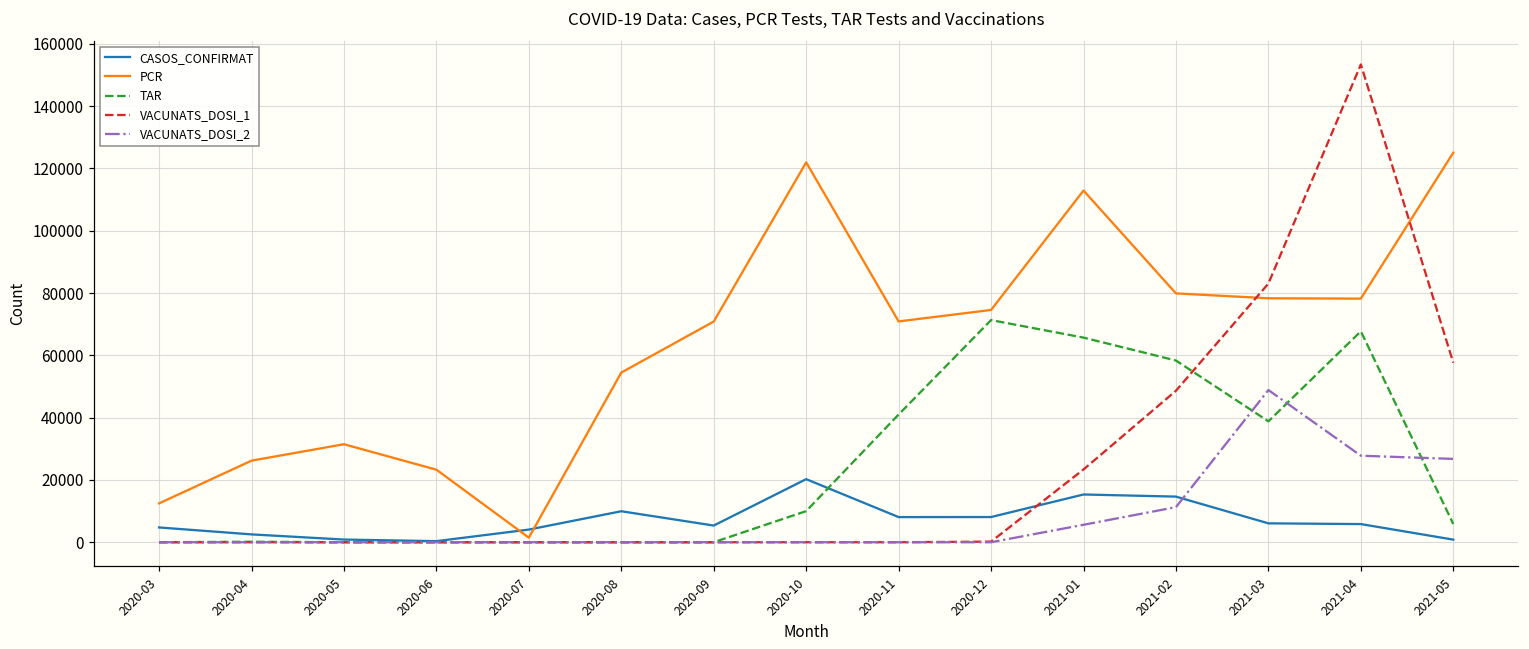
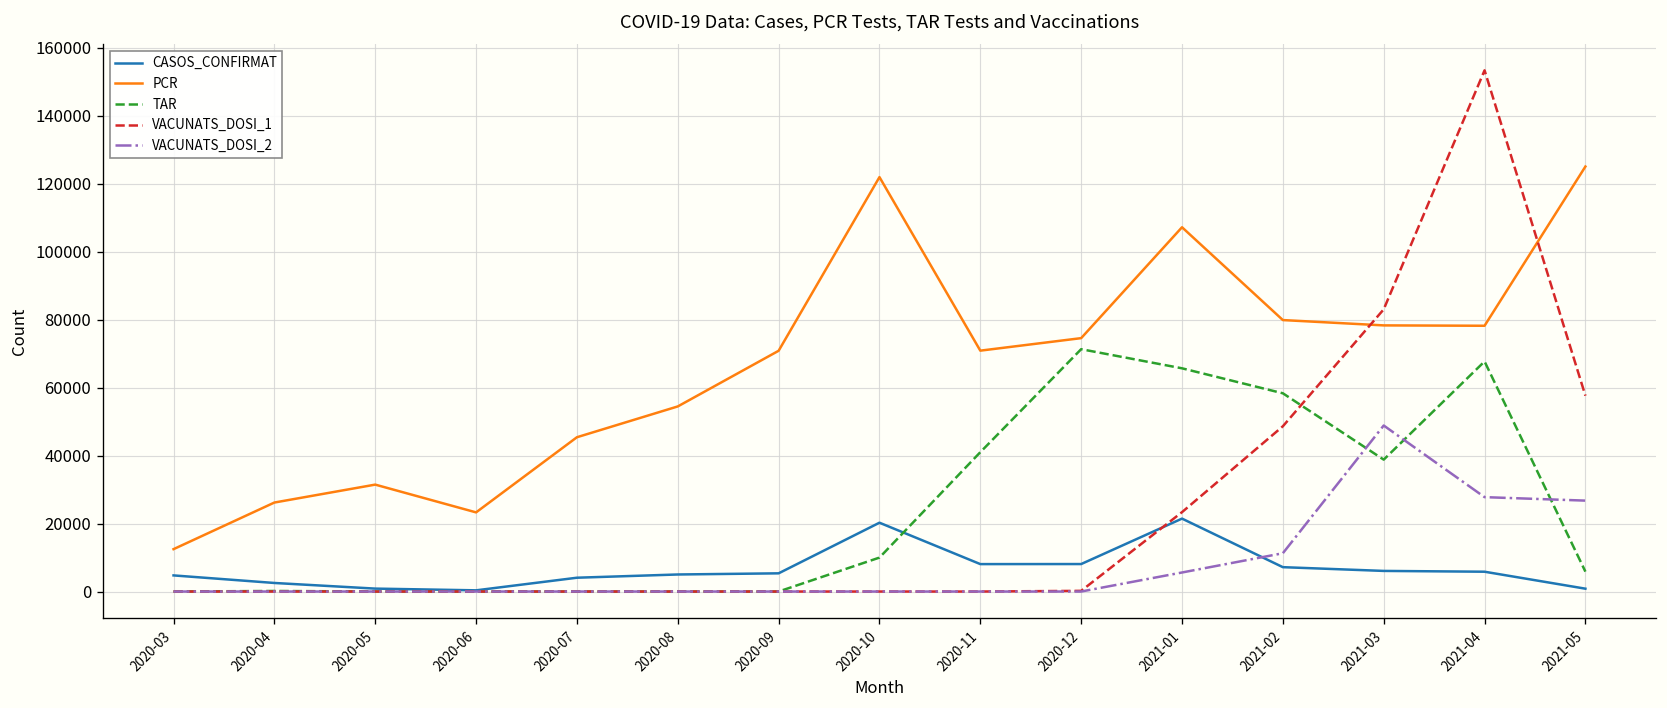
PCR, 2020-07: 1000 -> 45000
CASOS_CONFIRMAT, 2020-08: 10000 -> 5000
CASOS_CONFIRMAT, 2021-01: 15000 -> 21000
PCR, 2021-01: 113000 -> 107000
CASOS_CONFIRMAT, 2021-02: 15000 -> 7000
